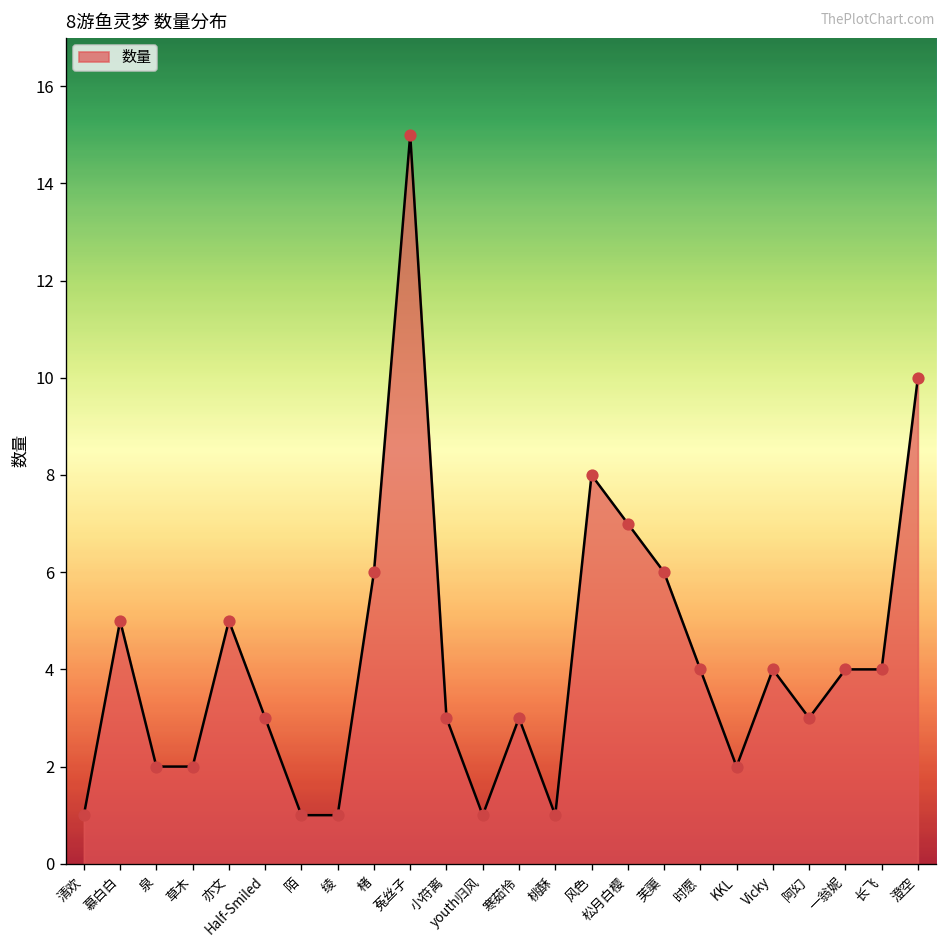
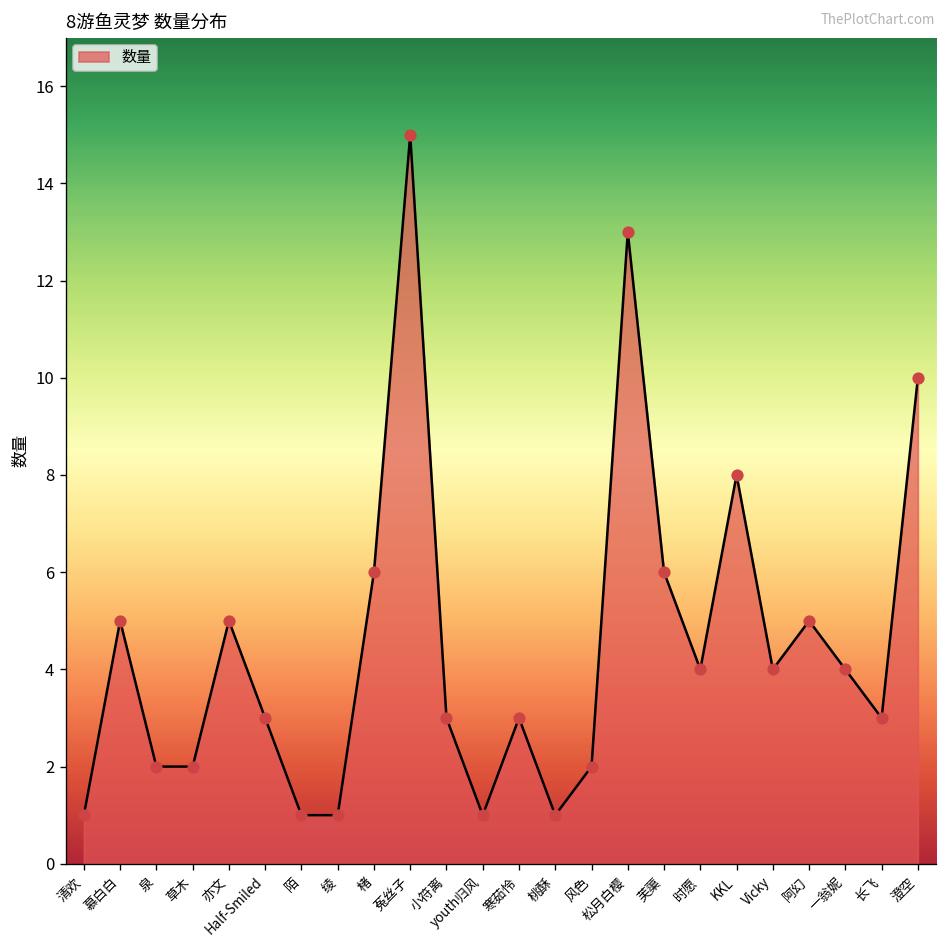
风色: 8 -> 2
松月白樱: 7 -> 13
KKL: 2 -> 8
阿幻: 3 -> 5
长飞: 4 -> 3
